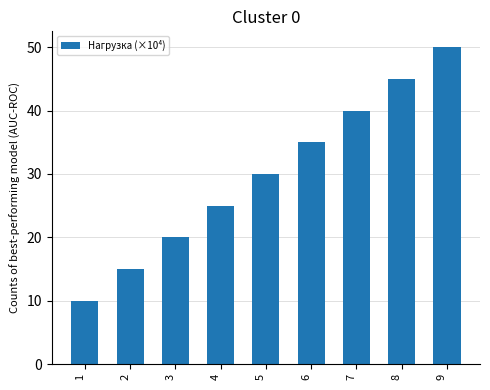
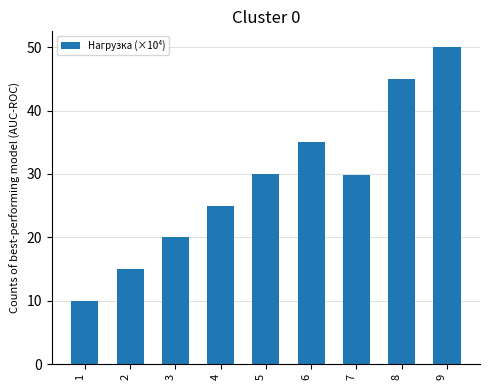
7: 40 -> 30
